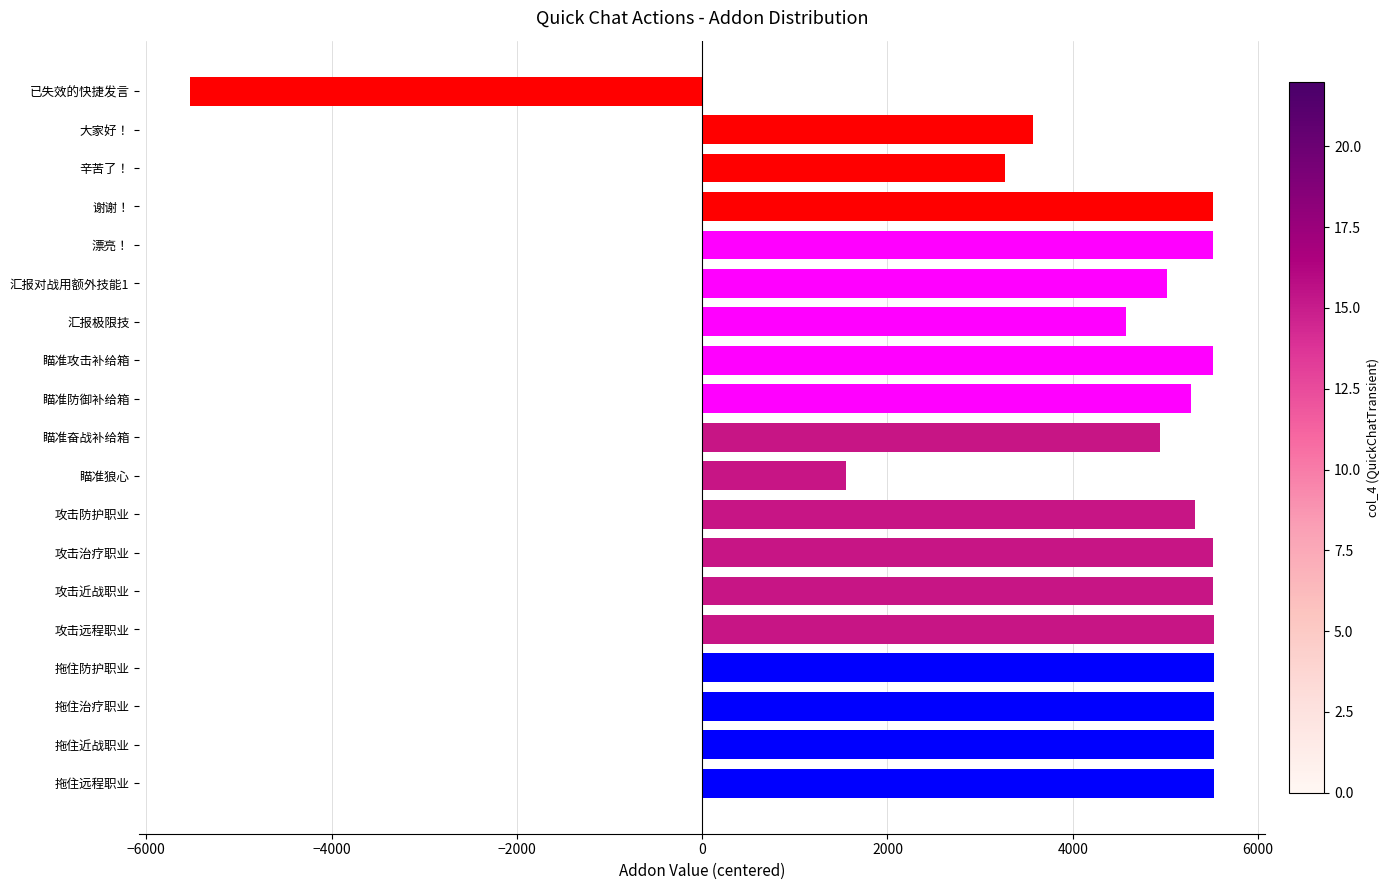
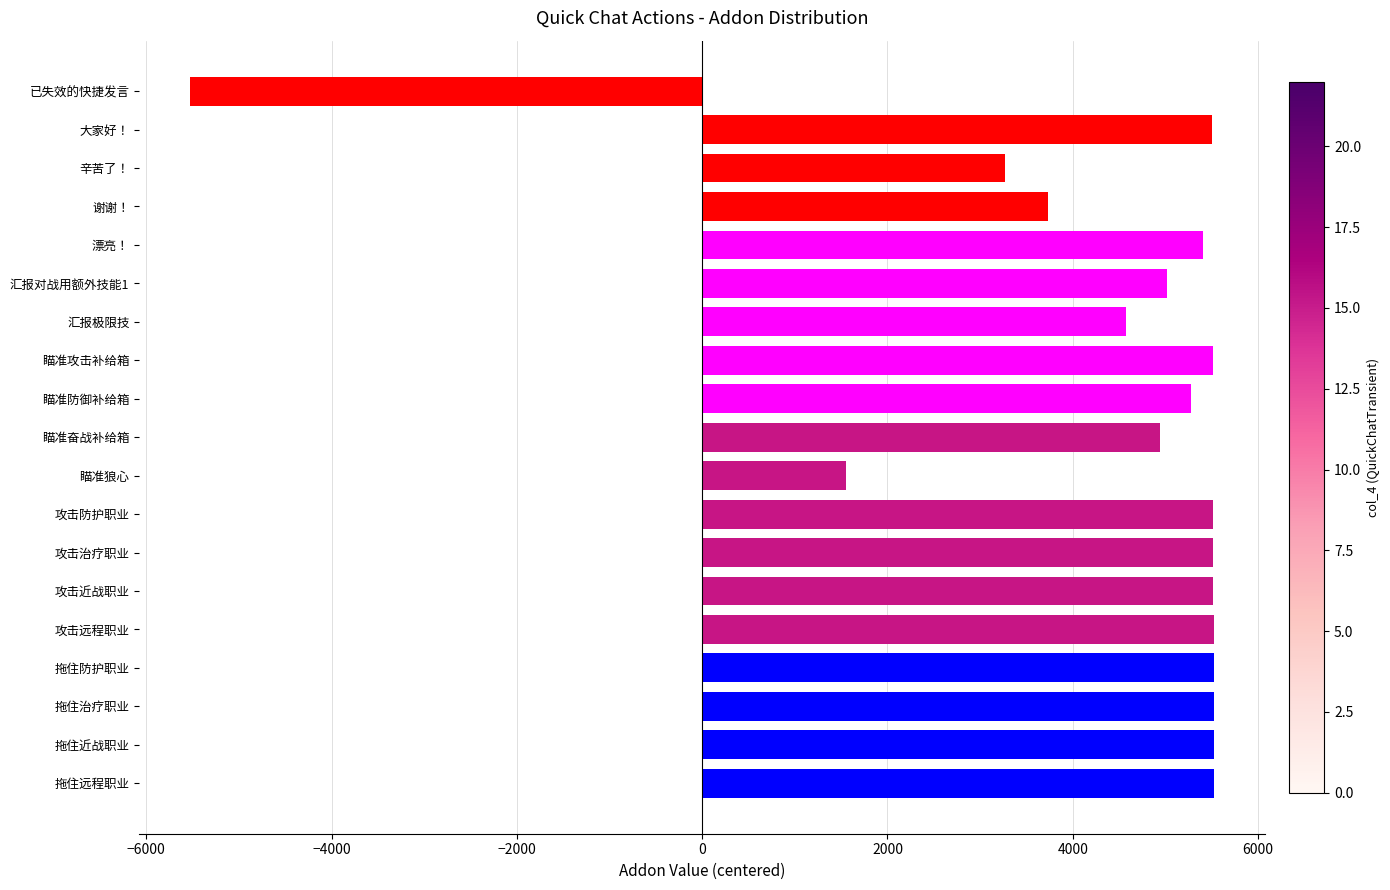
大家好！: 3600 -> 5500
谢谢！: 5500 -> 3700
漂亮！: 5500 -> 5400
攻击防护职业: 5300 -> 5500
